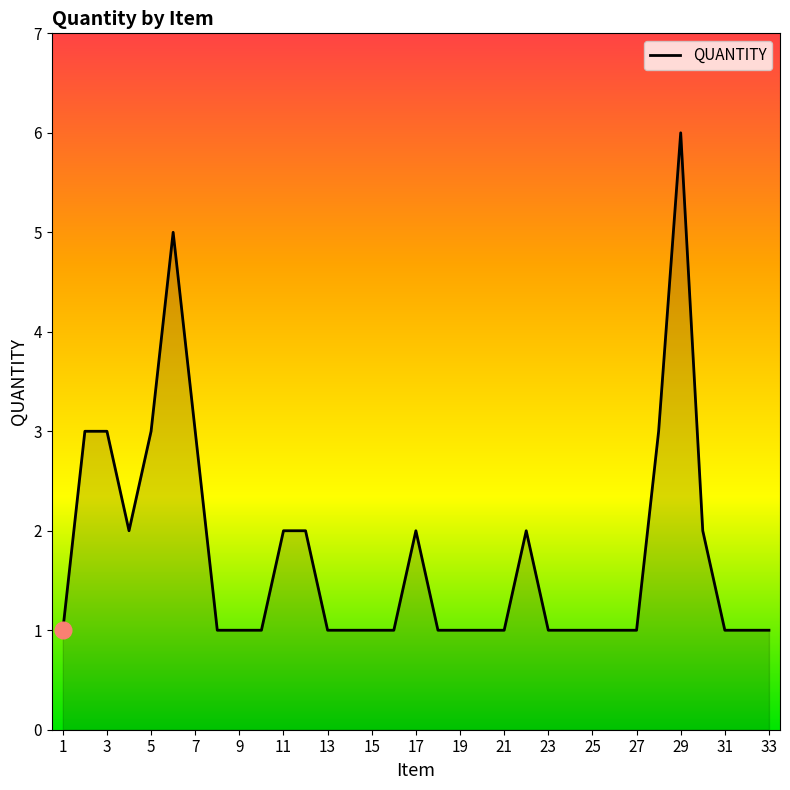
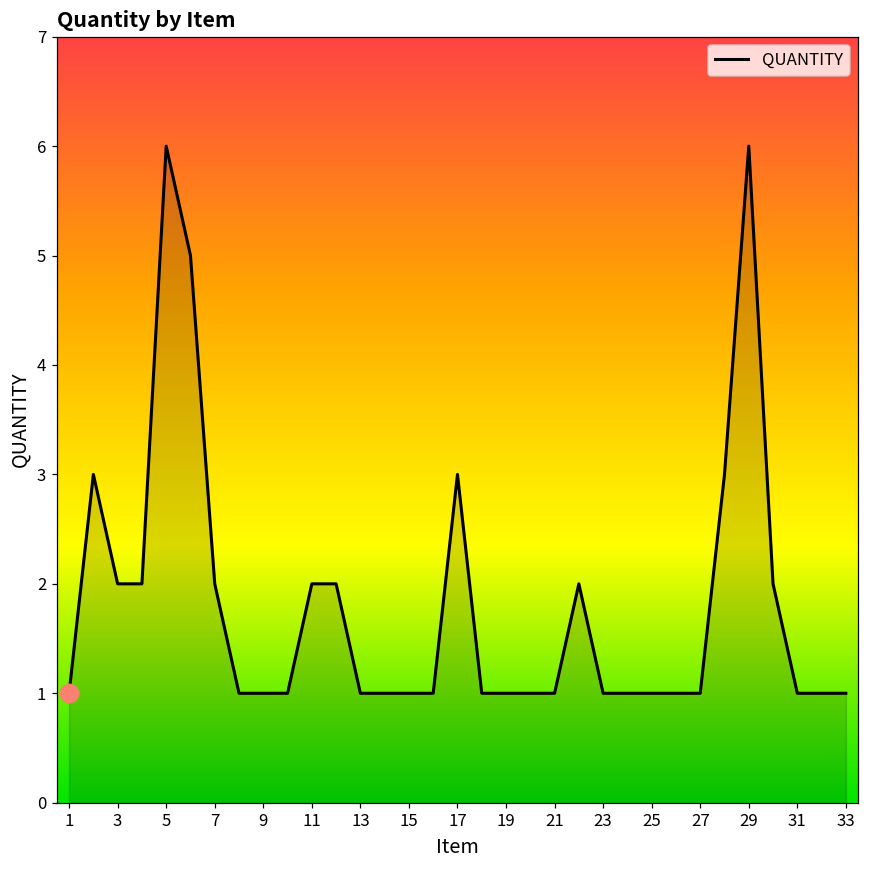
QUANTITY, 3: 3 -> 2
QUANTITY, 5: 3 -> 6
QUANTITY, 7: 3 -> 2
QUANTITY, 17: 2 -> 3
